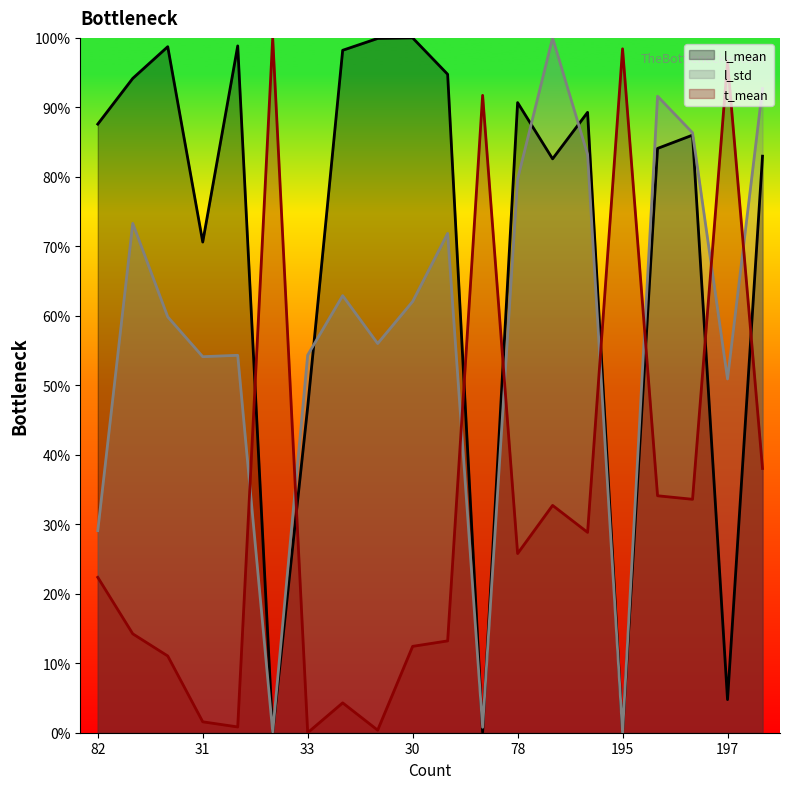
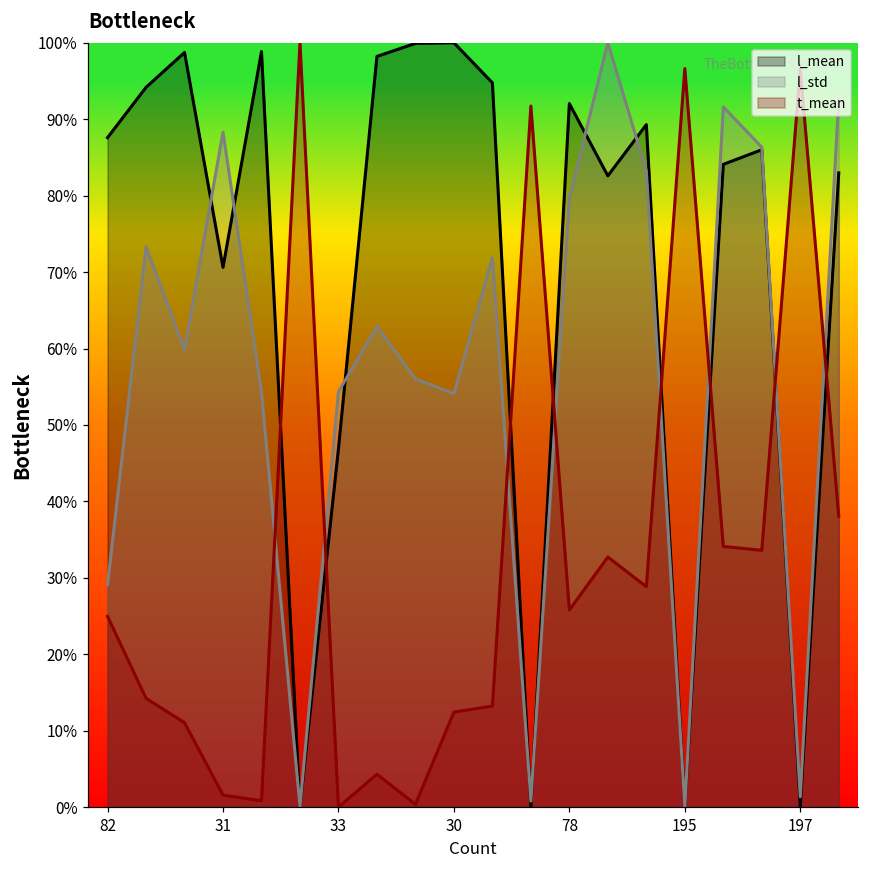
t_mean, 82: 22% -> 25%
l_std, 31: 54% -> 88%
l_std, 30: 62% -> 54%
l_mean, 78: 91% -> 92%
t_mean, 195: 98% -> 97%
l_mean, 197: 5% -> 0%
l_std, 197: 51% -> 1%
